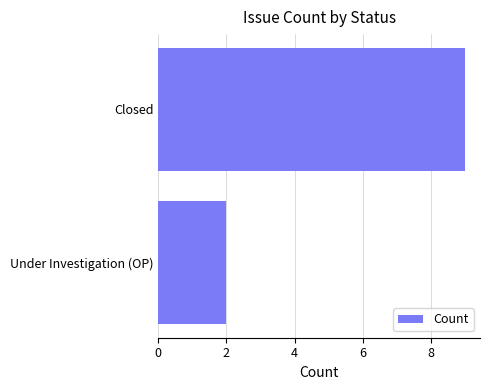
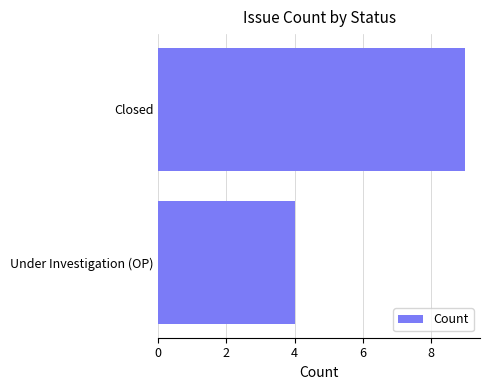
Under Investigation (OP): 2 -> 4
